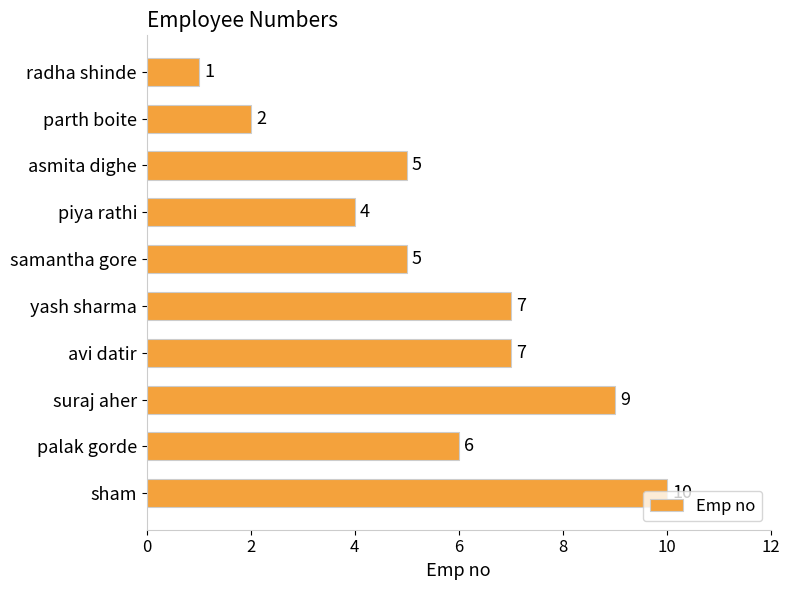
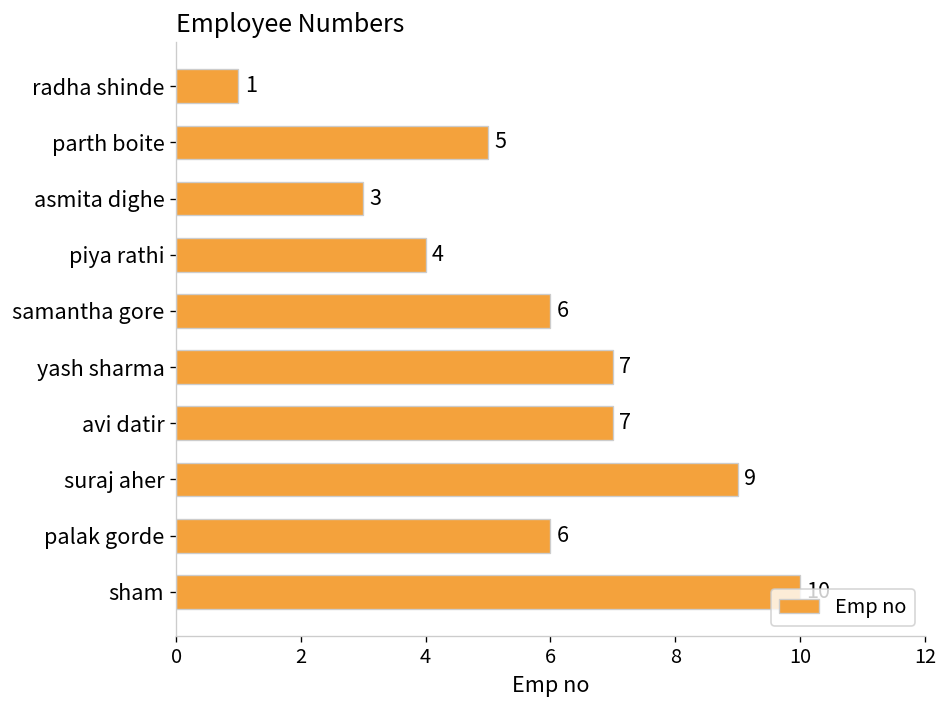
parth boite: 2 -> 5
asmita dighe: 5 -> 3
samantha gore: 5 -> 6
